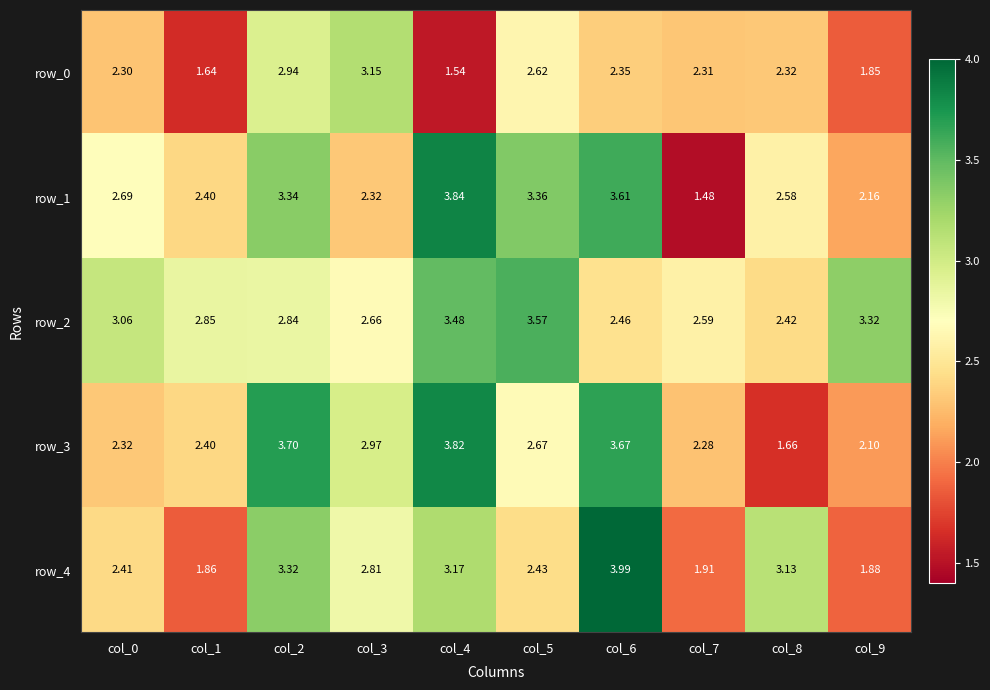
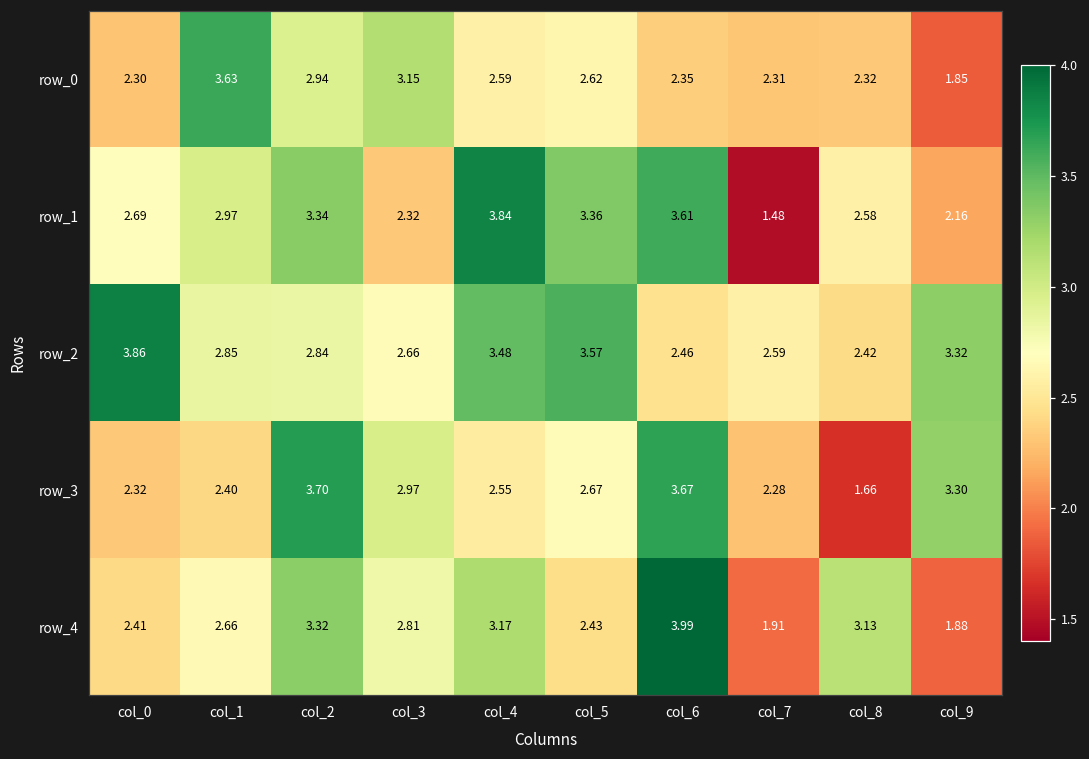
row_0, col_1: 1.64 -> 3.63
row_0, col_4: 1.54 -> 2.59
row_1, col_1: 2.40 -> 2.97
row_2, col_0: 3.06 -> 3.86
row_3, col_4: 3.82 -> 2.55
row_3, col_9: 2.10 -> 3.30
row_4, col_1: 1.86 -> 2.66
